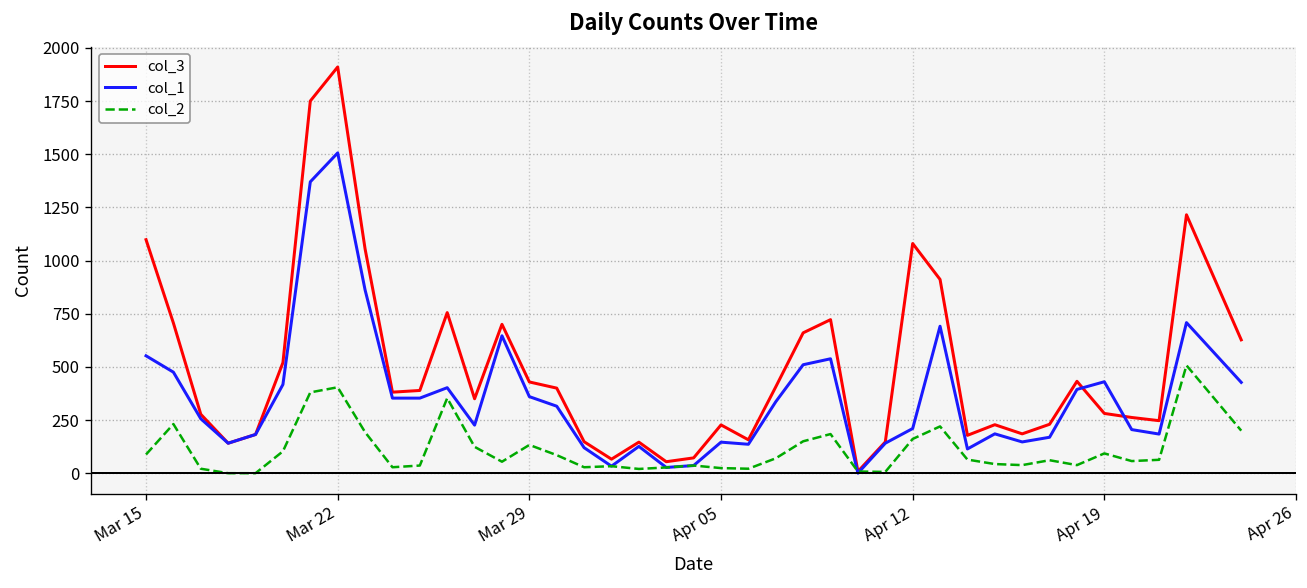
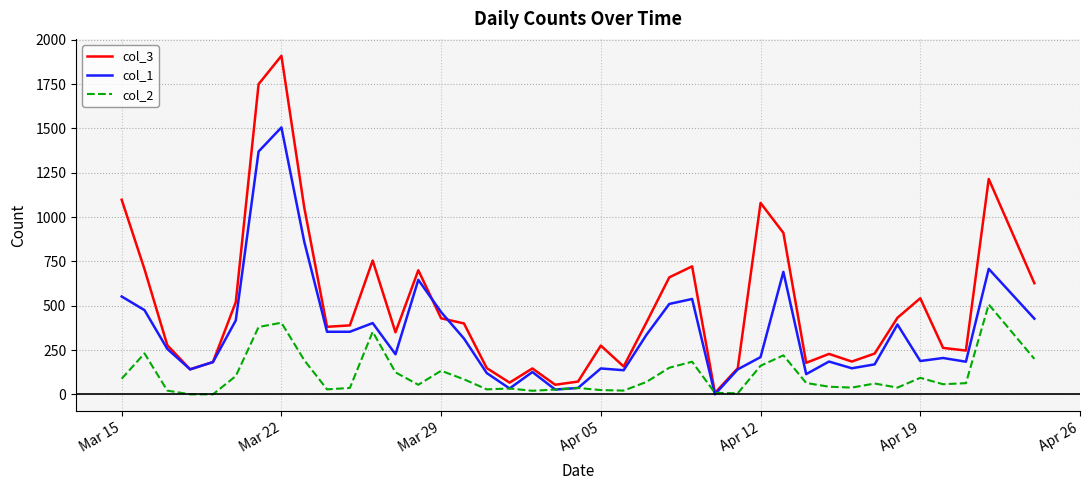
col_1, Mar 29: 360 -> 460
col_3, Apr 05: 230 -> 280
col_3, Apr 19: 280 -> 540
col_1, Apr 19: 430 -> 190
